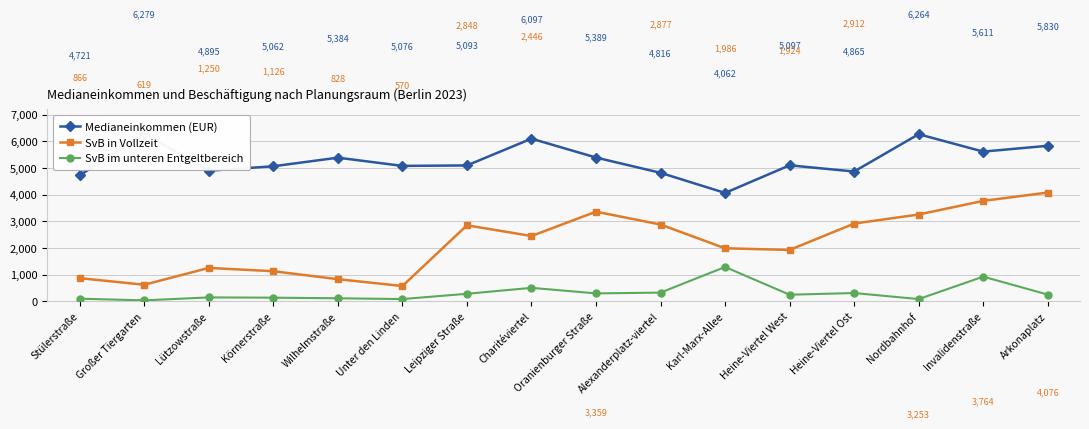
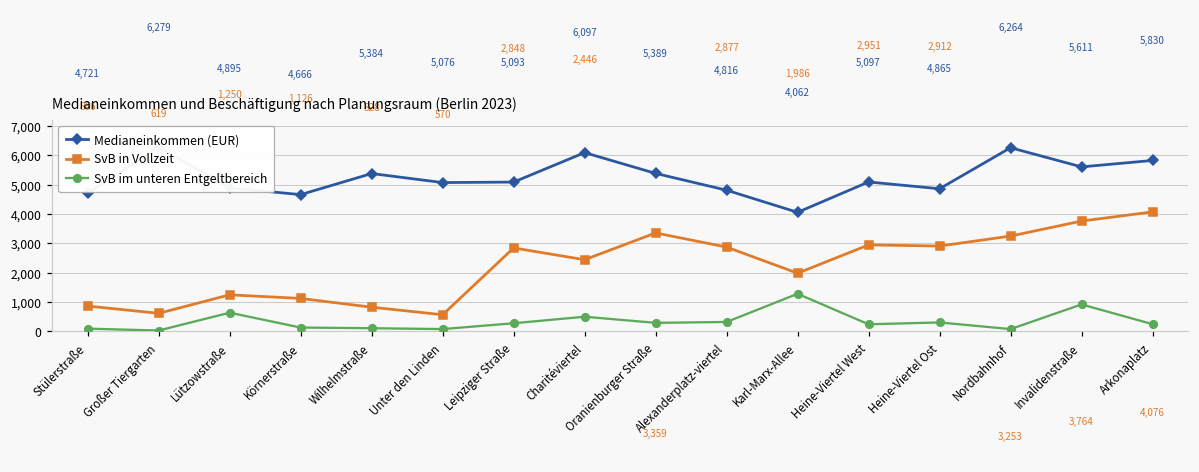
SvB im unteren Entgeltbereich, Lützowstraße: 100 -> 600
Medianeinkommen (EUR), Körnerstraße: 5,062 -> 4,666
SvB in Vollzeit, Heine-Viertel West: 1,924 -> 2,951
